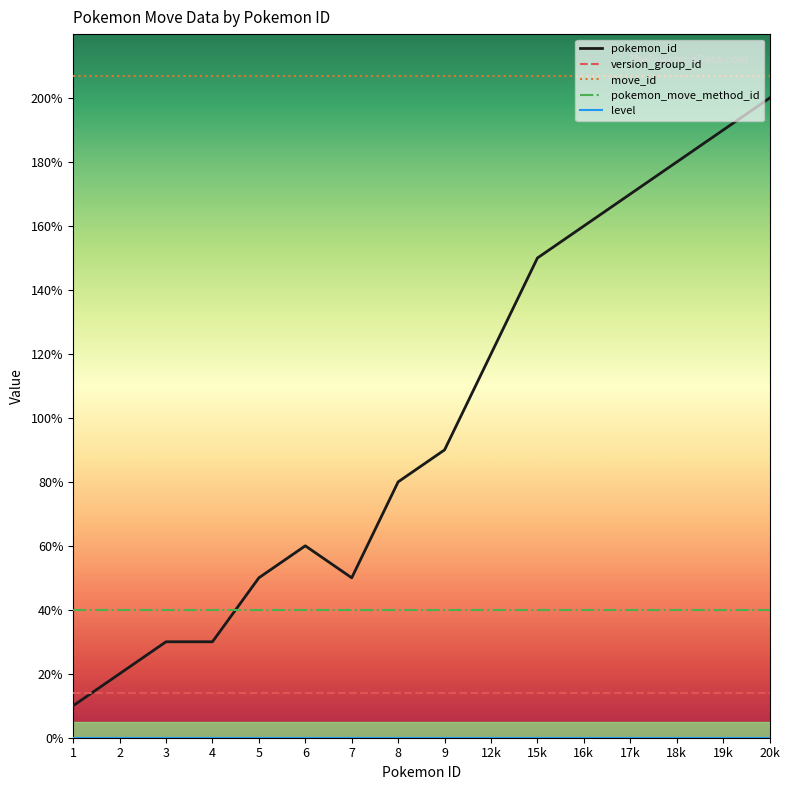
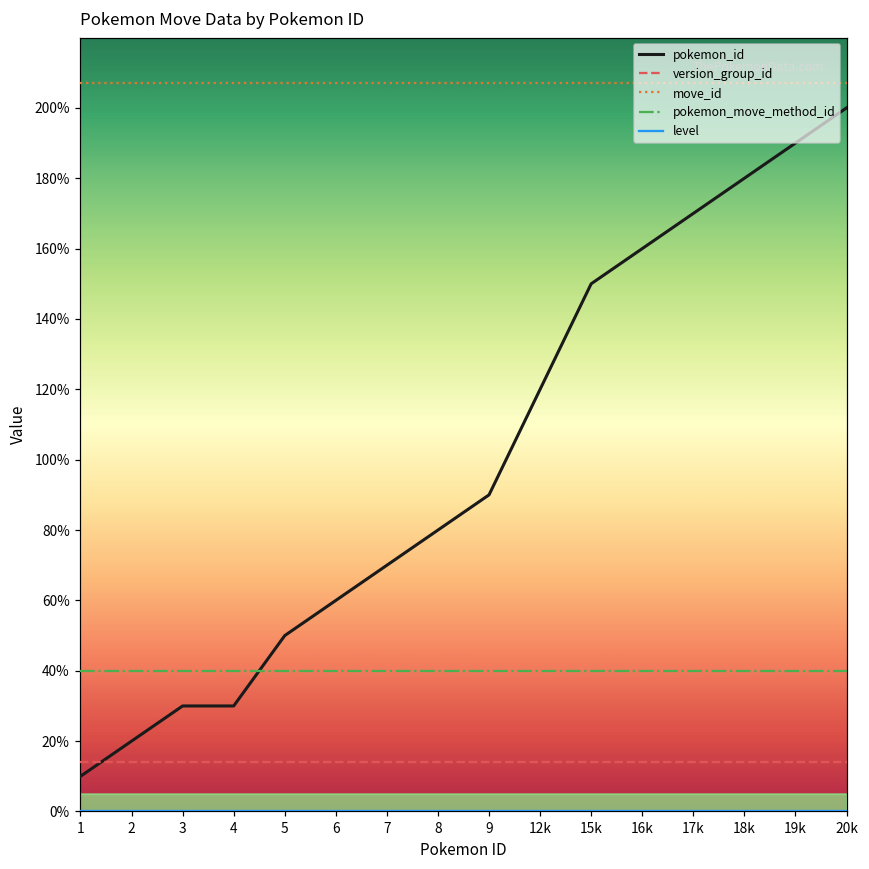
pokemon_id, 7: 50% -> 70%
